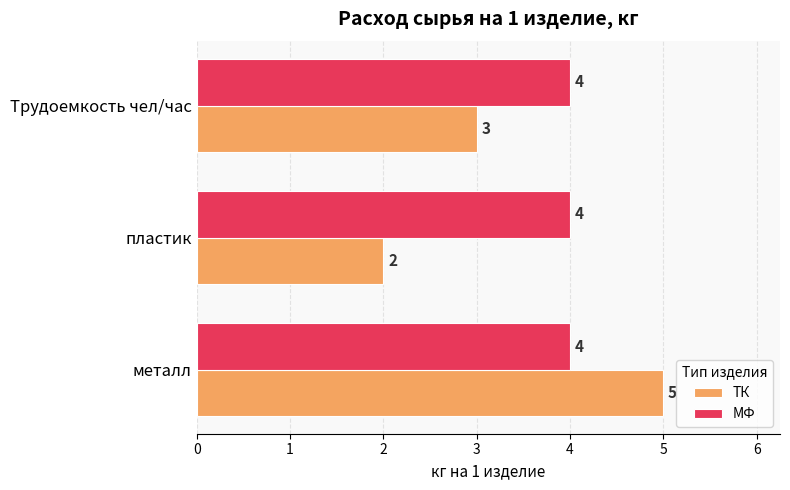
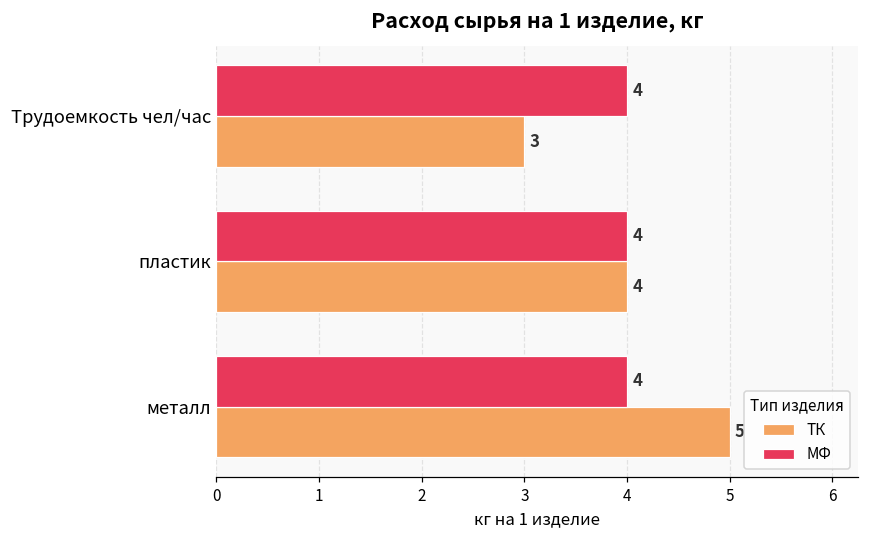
ТК, пластик: 2 -> 4
